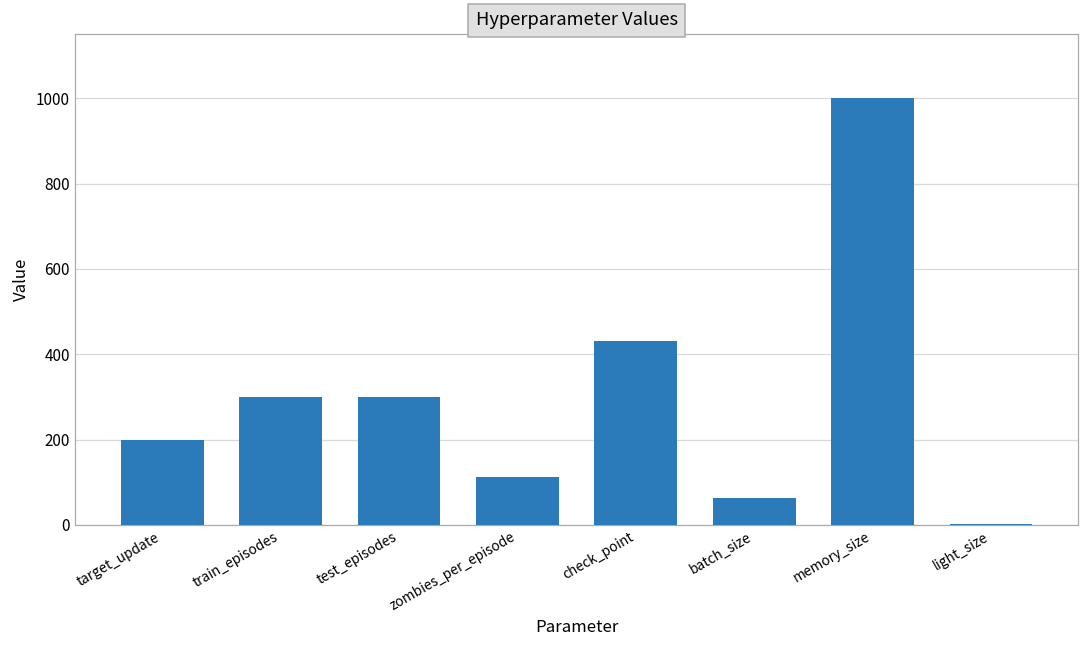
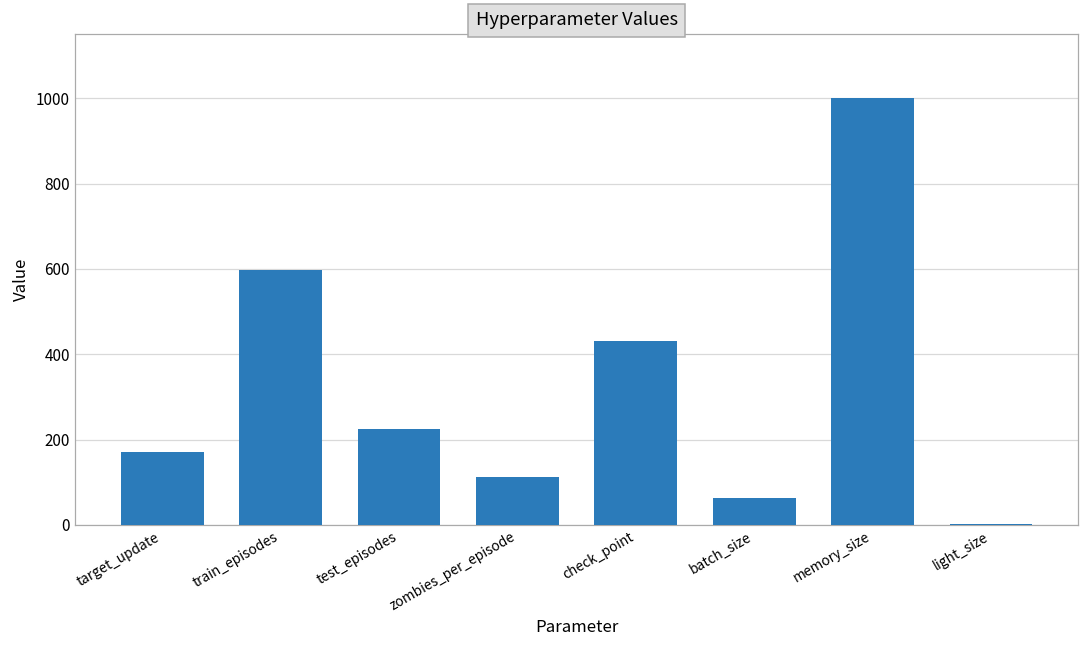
target_update: 200 -> 170
train_episodes: 300 -> 600
test_episodes: 300 -> 220
